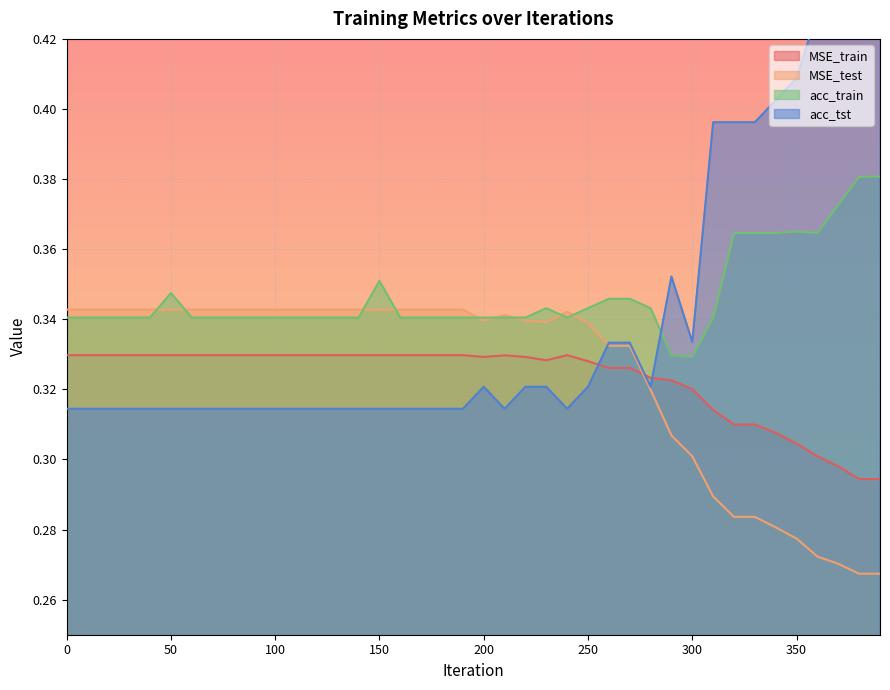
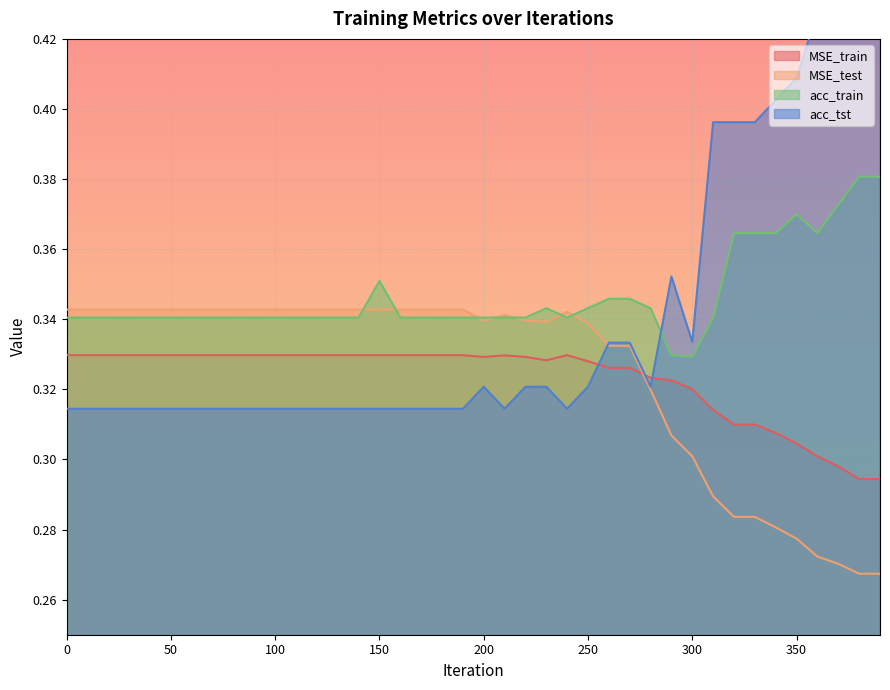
acc_train, 50: 0.347 -> 0.340
acc_train, 350: 0.365 -> 0.370
